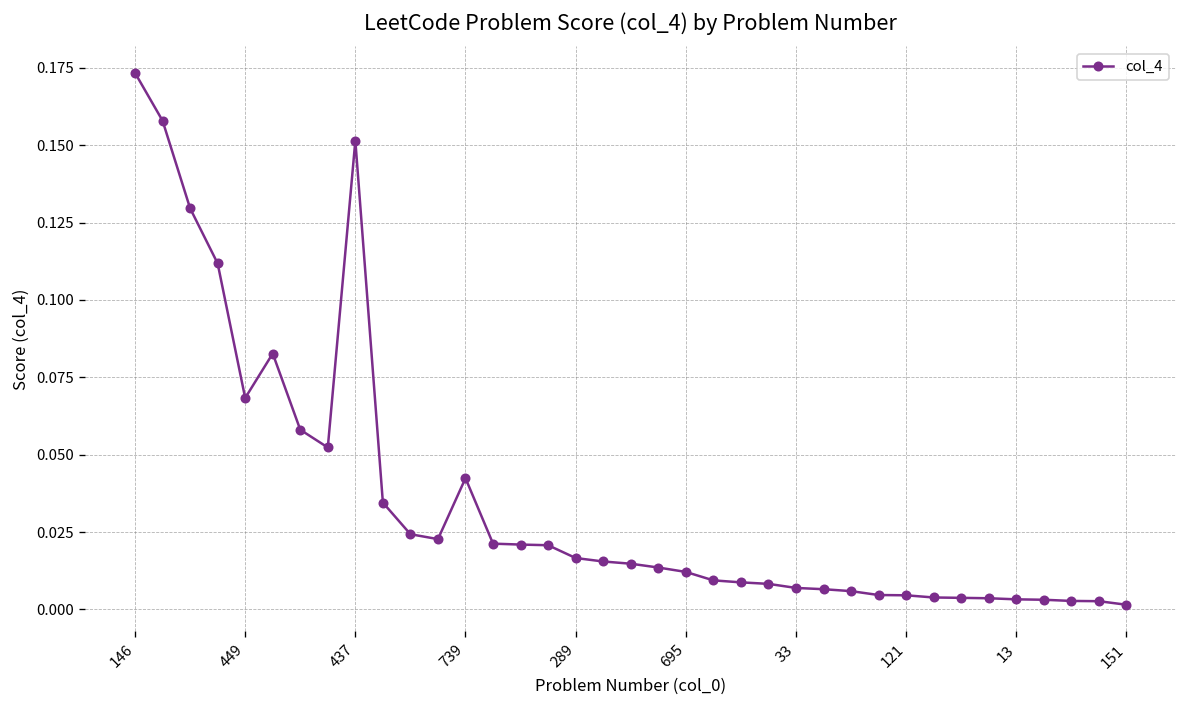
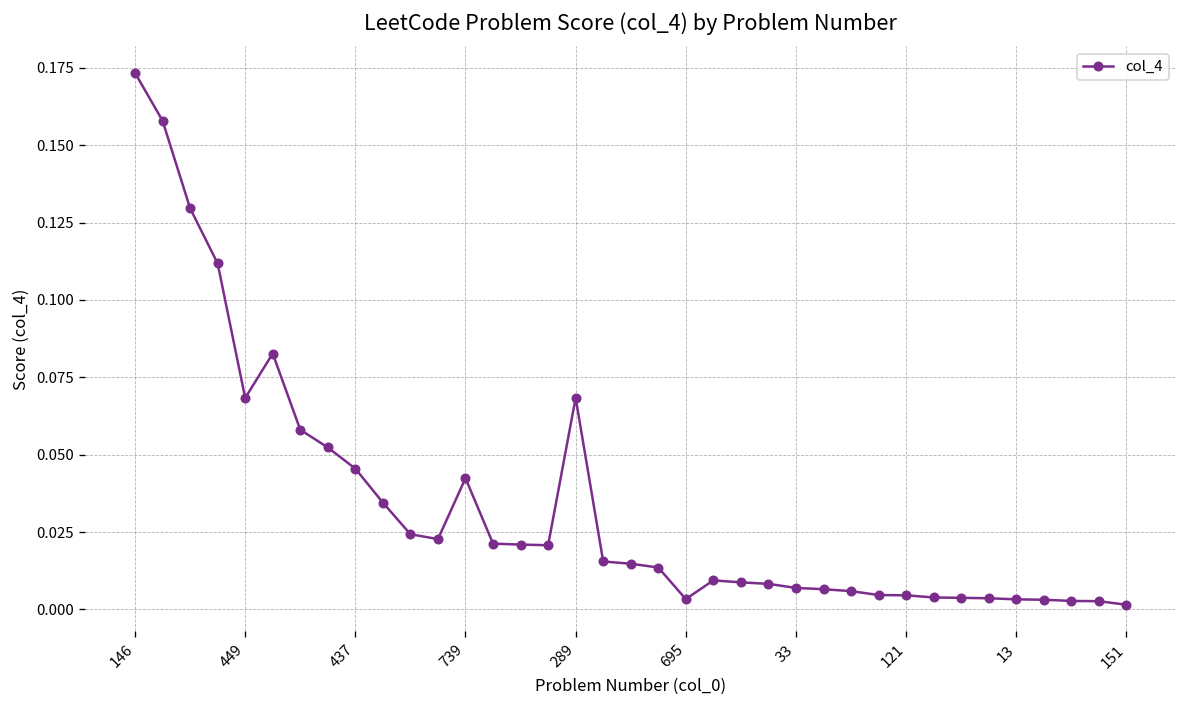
437: 0.151 -> 0.046
289: 0.017 -> 0.068
695: 0.012 -> 0.003
